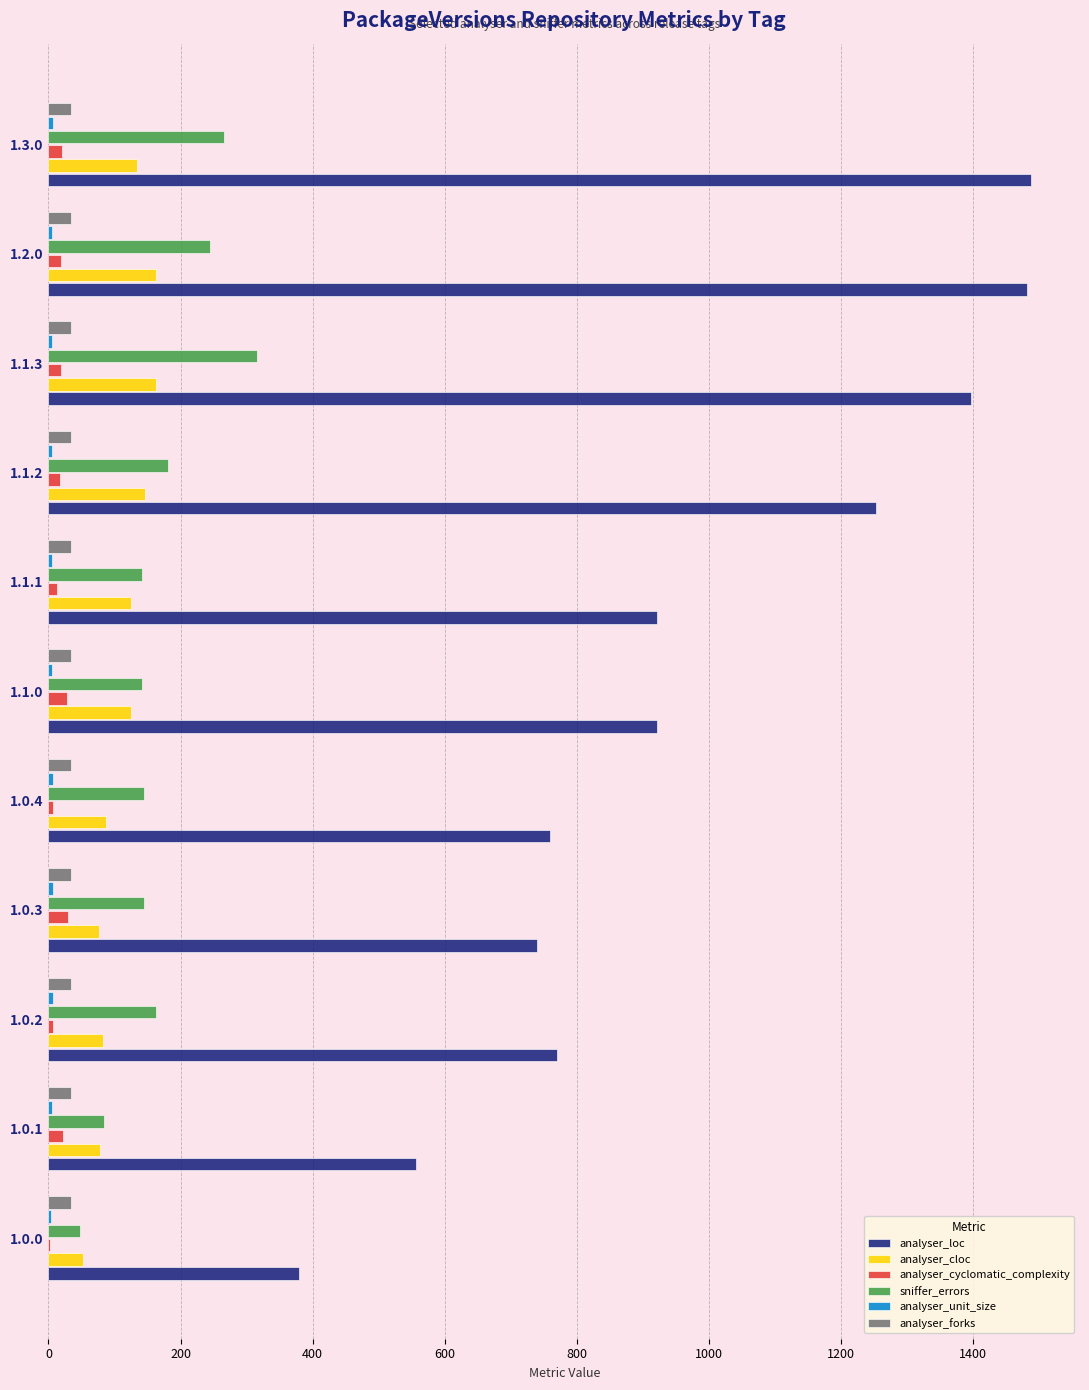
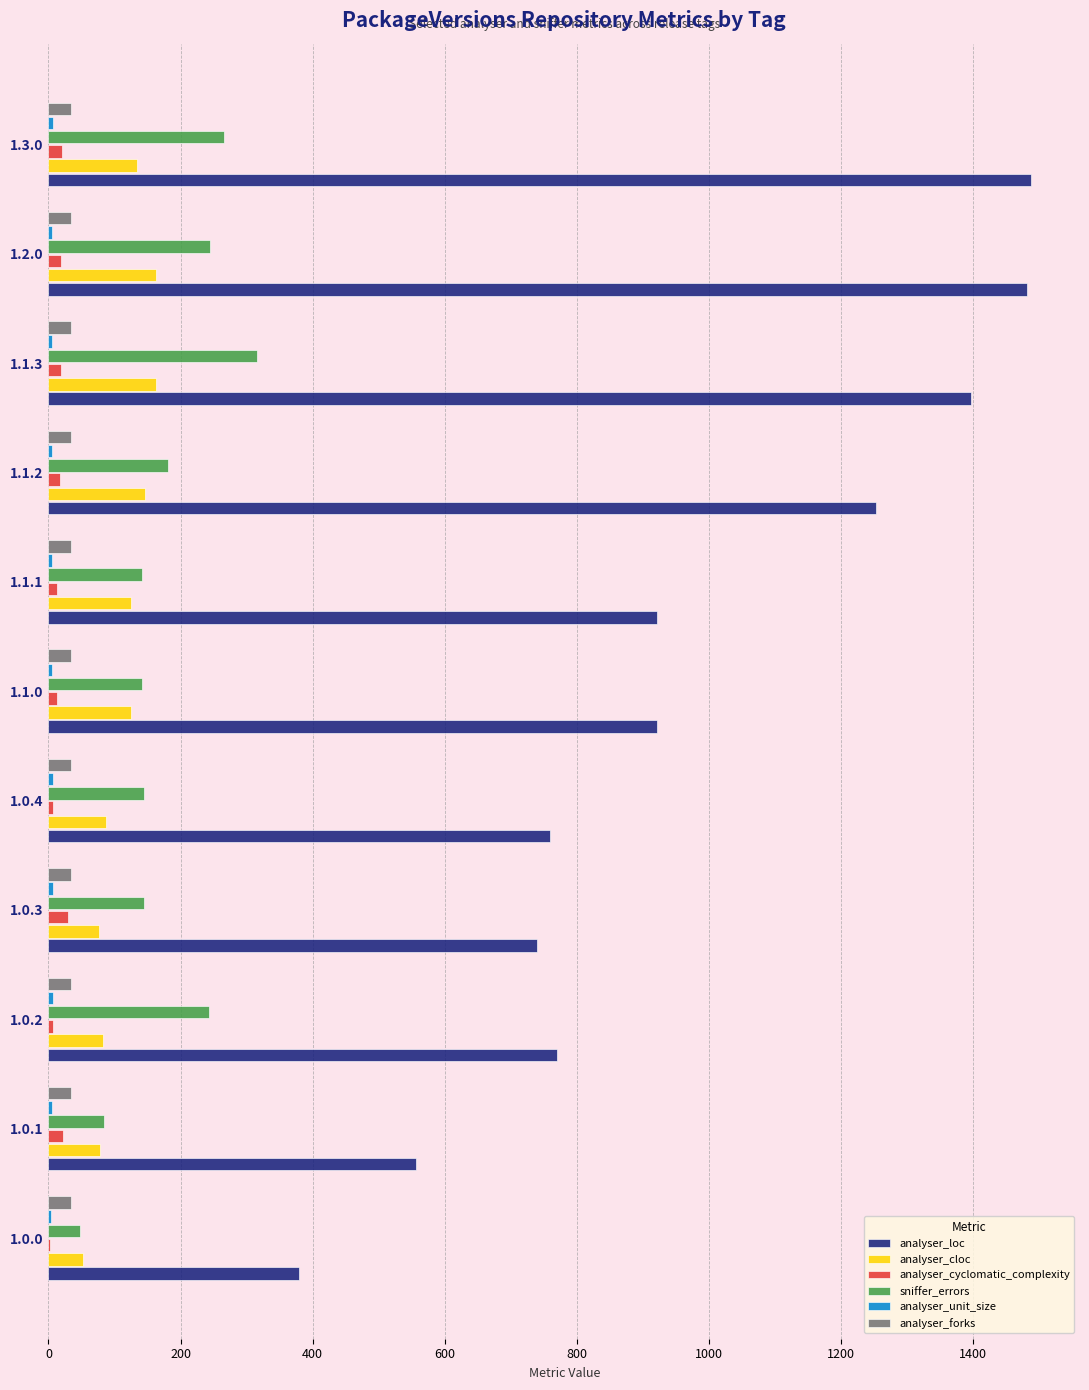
analyser_cyclomatic_complexity, 1.1.0: 30 -> 10
sniffer_errors, 1.0.2: 160 -> 240
